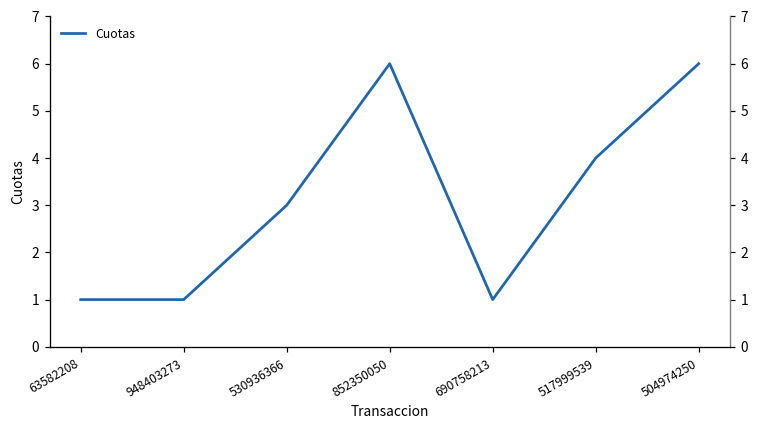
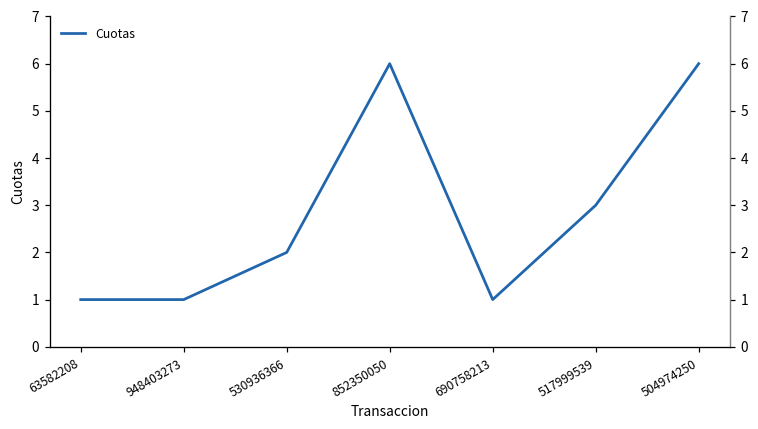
530936366: 3 -> 2
517999539: 4 -> 3
